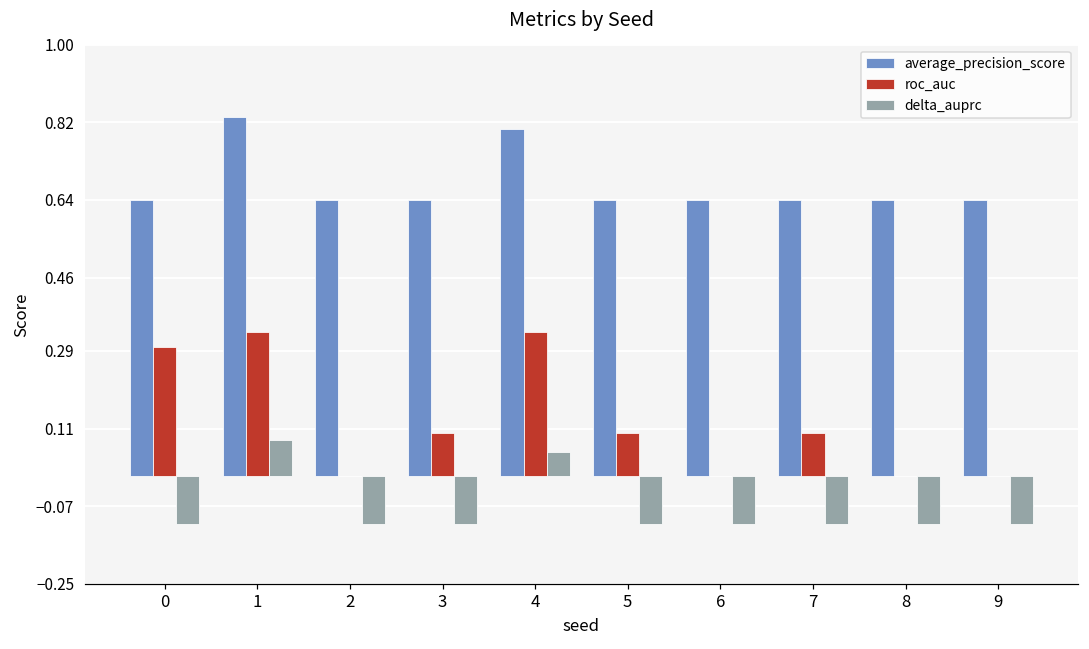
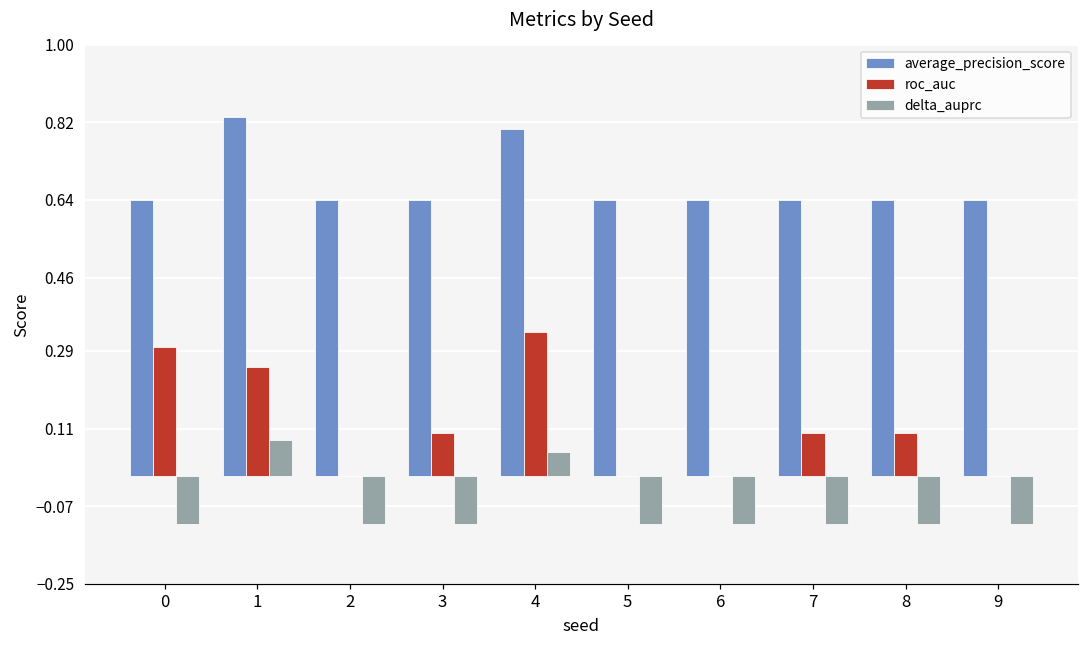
roc_auc, 1: 0.33 -> 0.25
roc_auc, 5: 0.1 -> 0.0
roc_auc, 8: 0.0 -> 0.1
